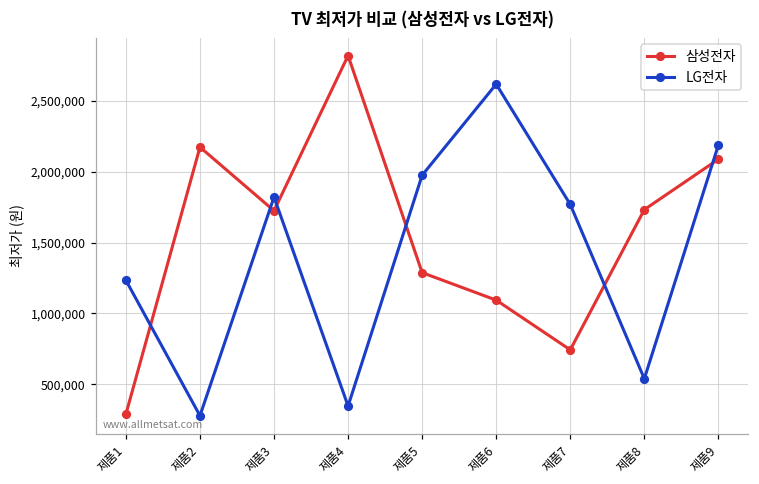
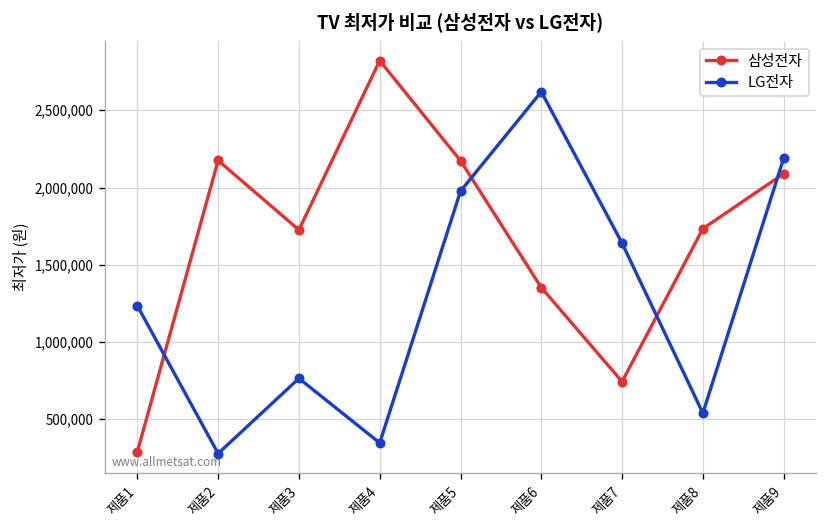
LG전자, 제품3: 1,820,000 -> 760,000
삼성전자, 제품5: 1,290,000 -> 2,170,000
삼성전자, 제품6: 1,090,000 -> 1,350,000
LG전자, 제품7: 1,770,000 -> 1,640,000
